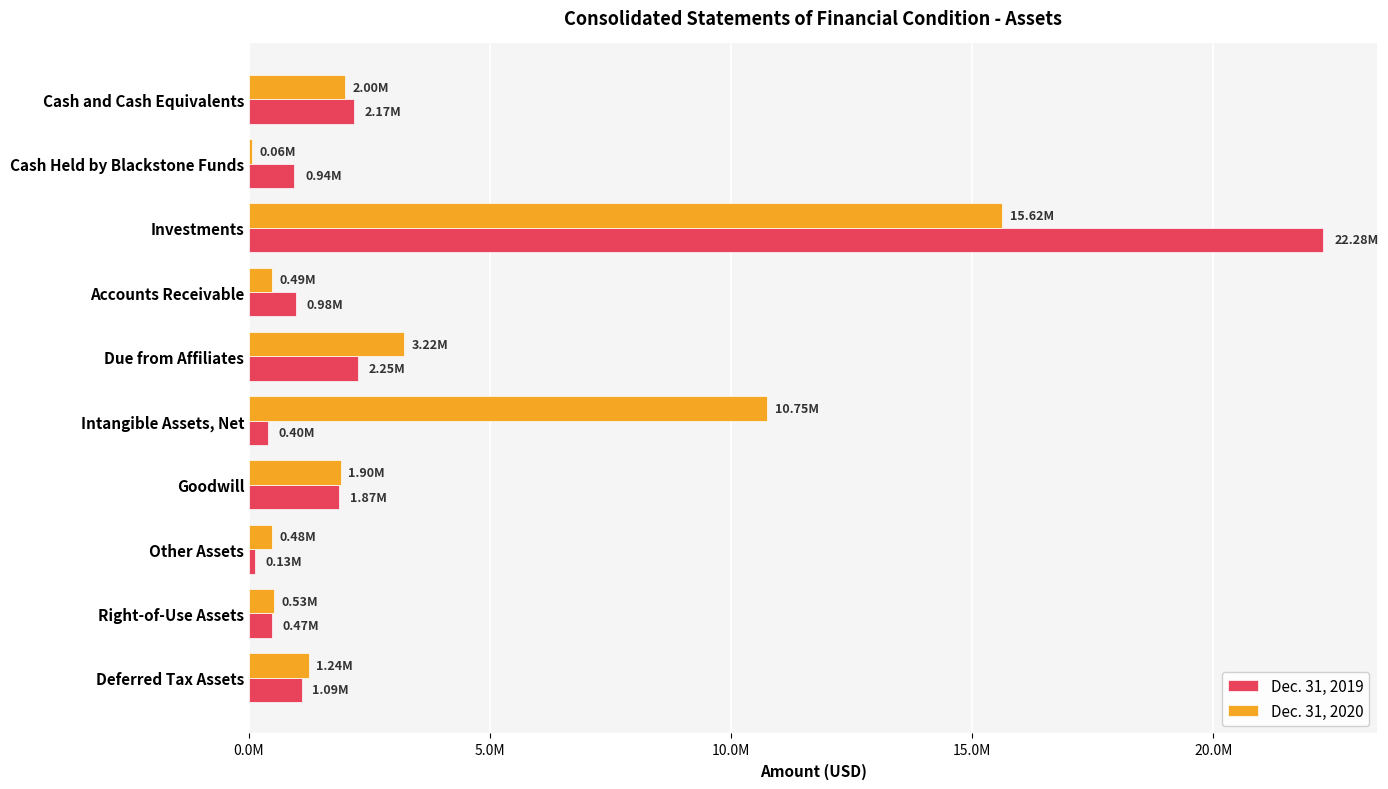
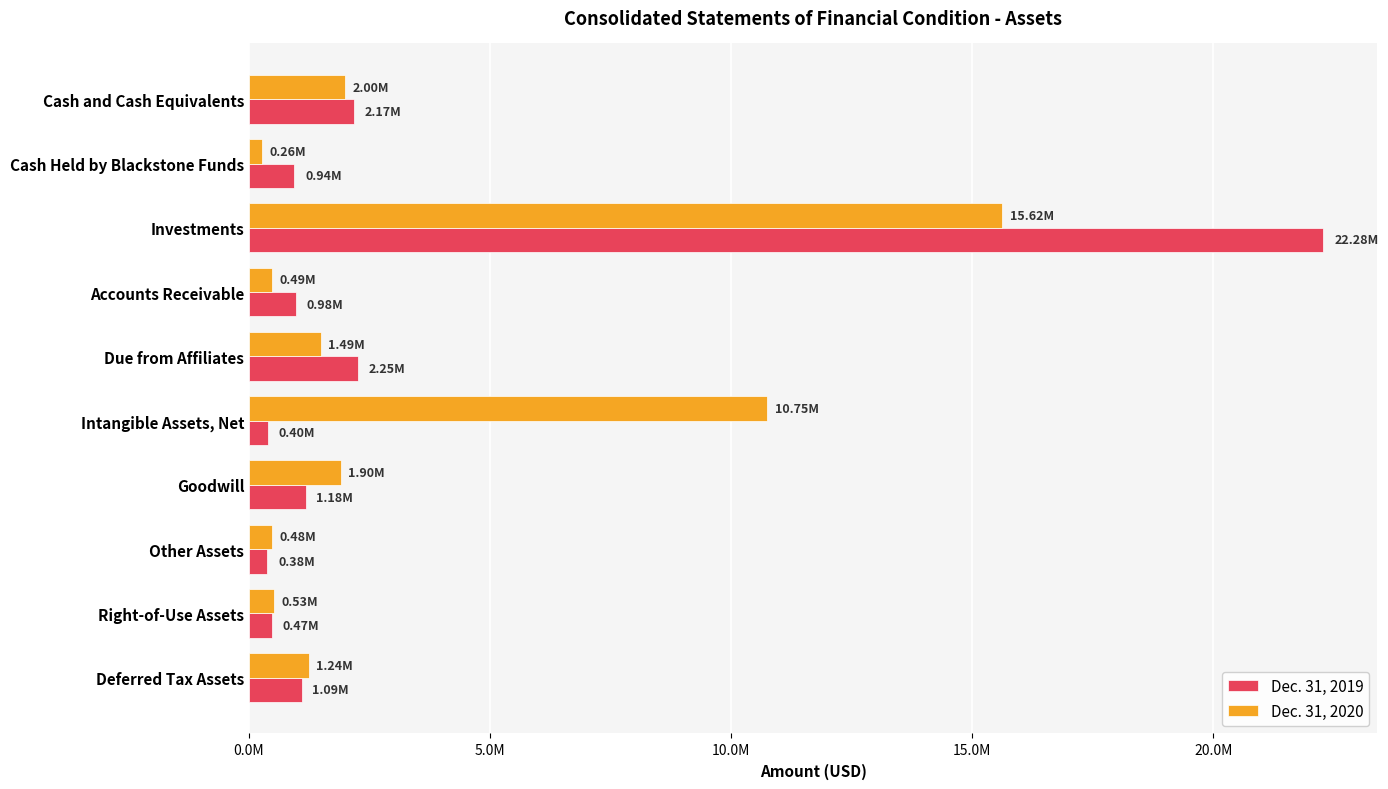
Dec. 31, 2020, Cash Held by Blackstone Funds: 0.06M -> 0.26M
Dec. 31, 2020, Due from Affiliates: 3.22M -> 1.49M
Dec. 31, 2019, Goodwill: 1.87M -> 1.18M
Dec. 31, 2019, Other Assets: 0.13M -> 0.38M
